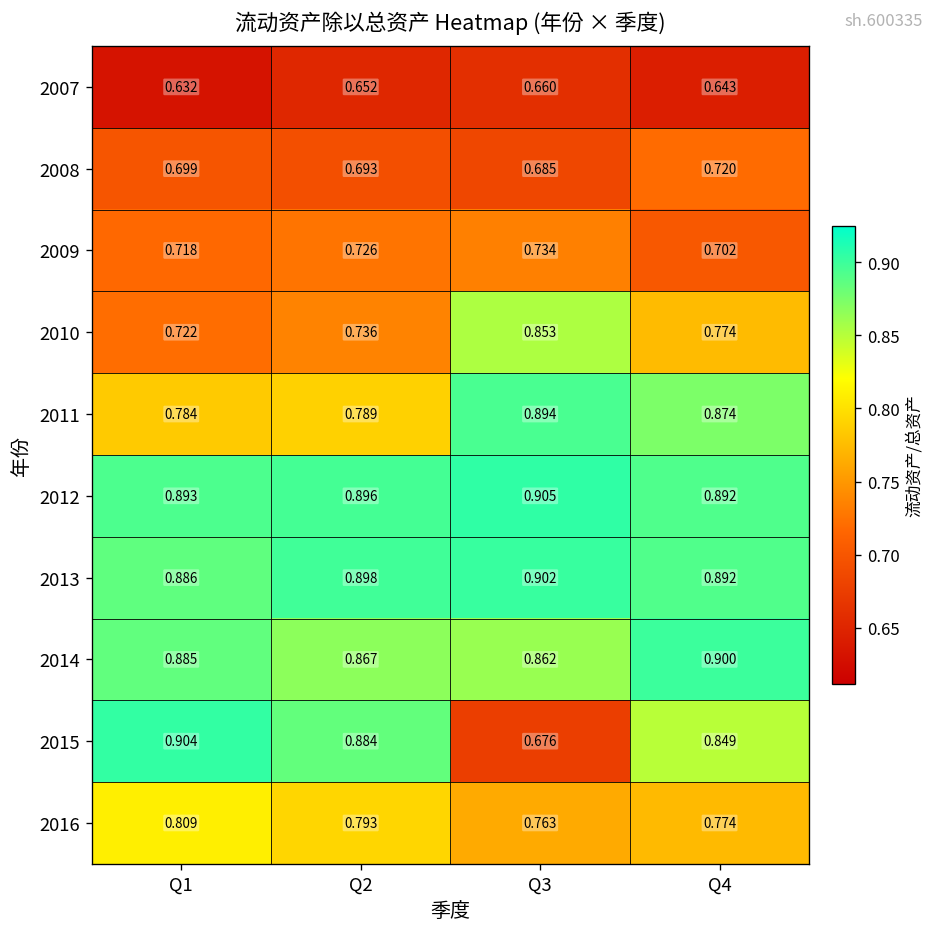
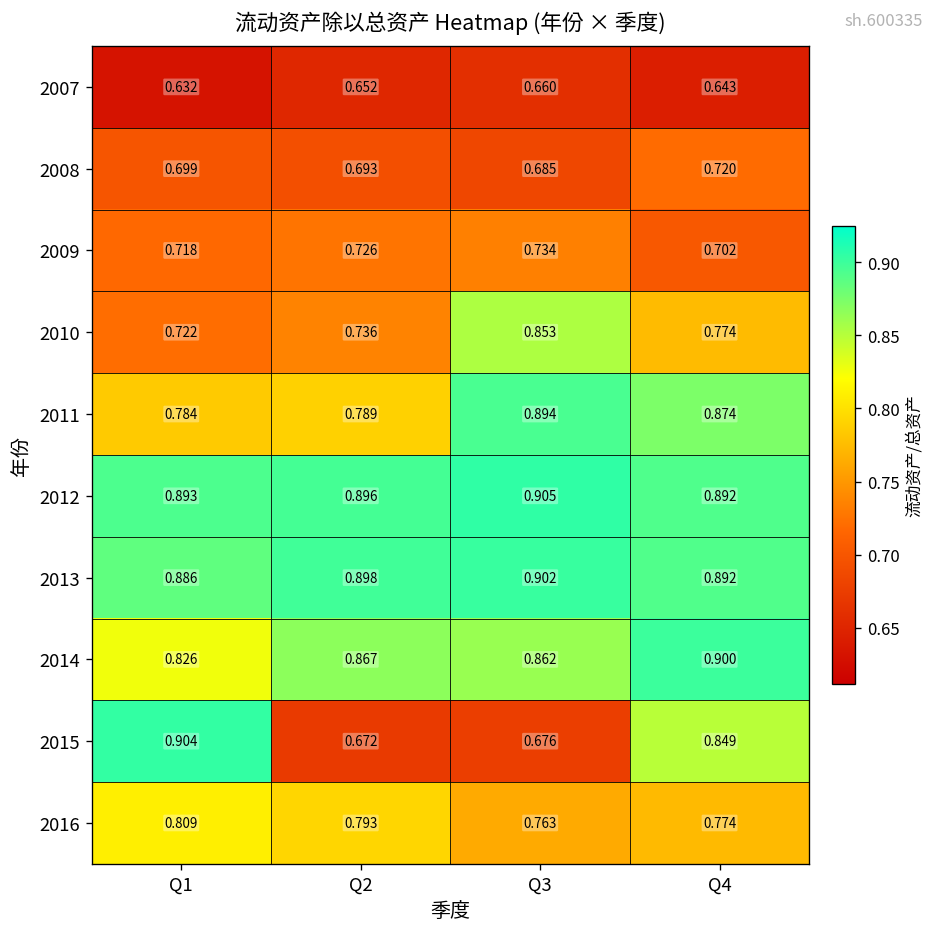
2014, Q1: 0.885 -> 0.826
2015, Q2: 0.884 -> 0.672
